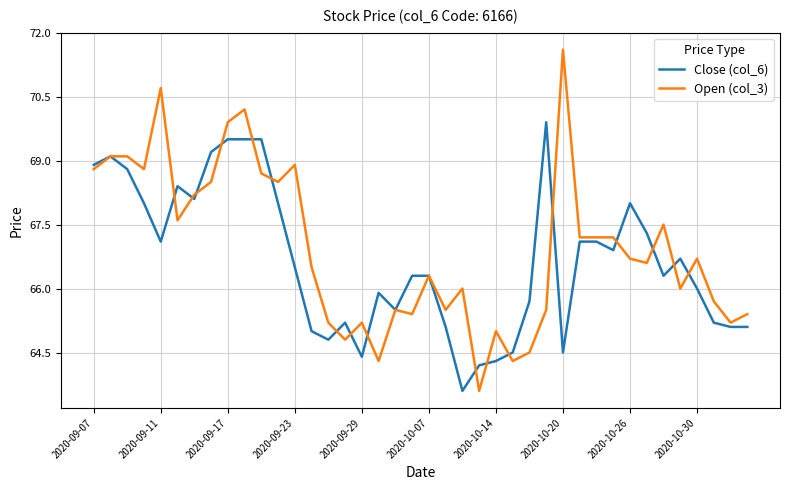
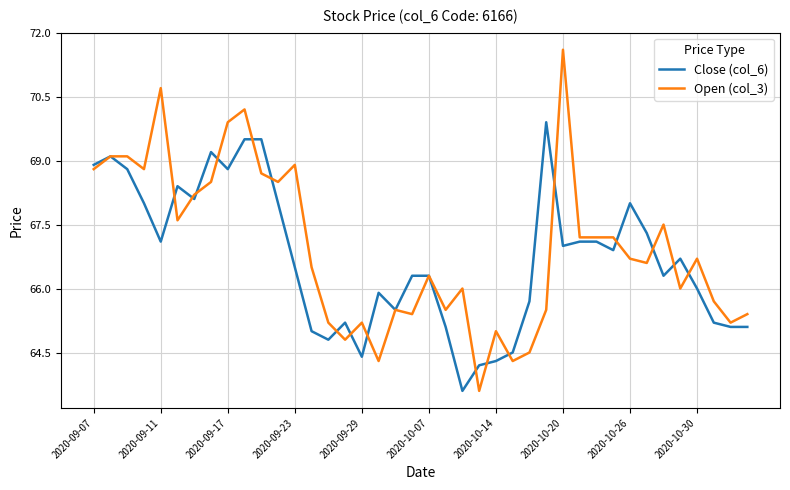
Close (col_6), 2020-09-17: 69.5 -> 68.8
Close (col_6), 2020-10-20: 64.5 -> 67.0
